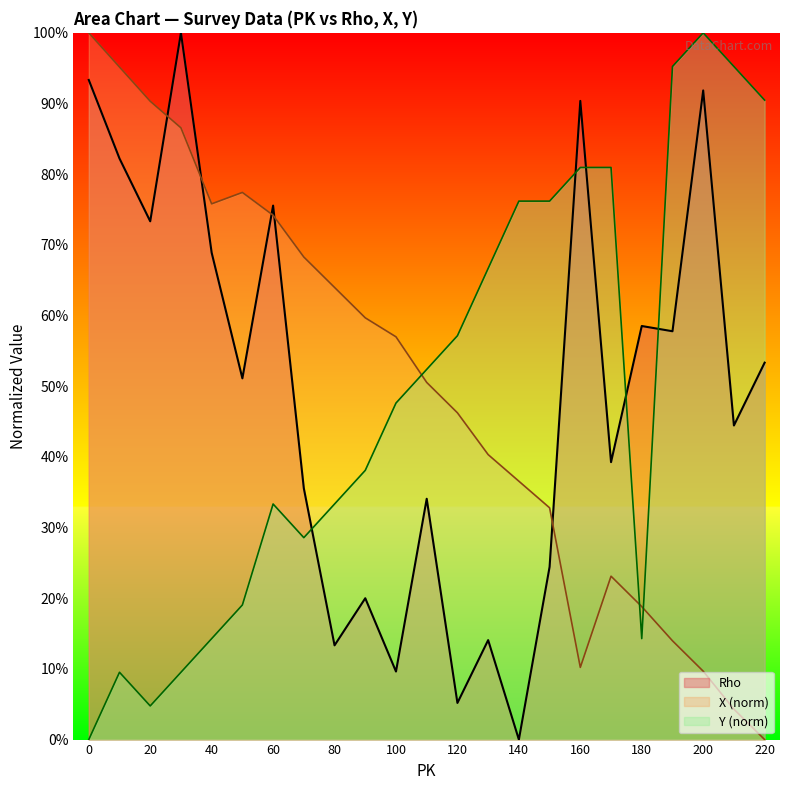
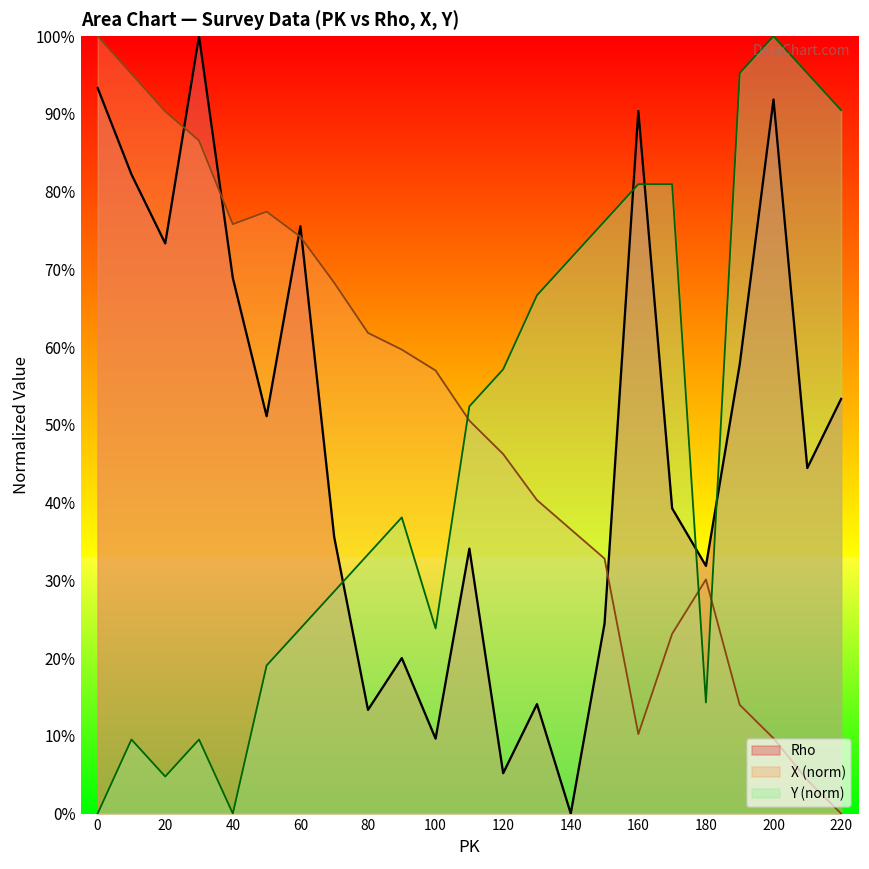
Y (norm), 40: 14% -> 0%
Y (norm), 60: 33% -> 24%
X (norm), 80: 64% -> 62%
Y (norm), 100: 48% -> 24%
Y (norm), 140: 76% -> 71%
Rho, 180: 59% -> 32%
X (norm), 180: 19% -> 30%
